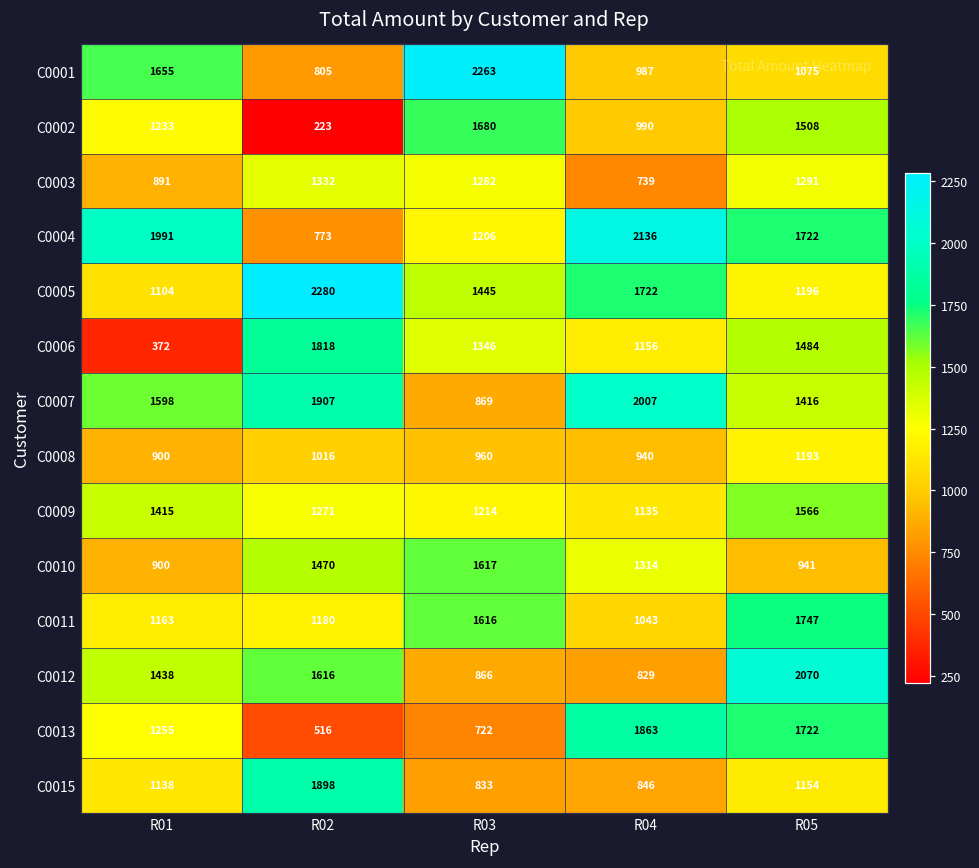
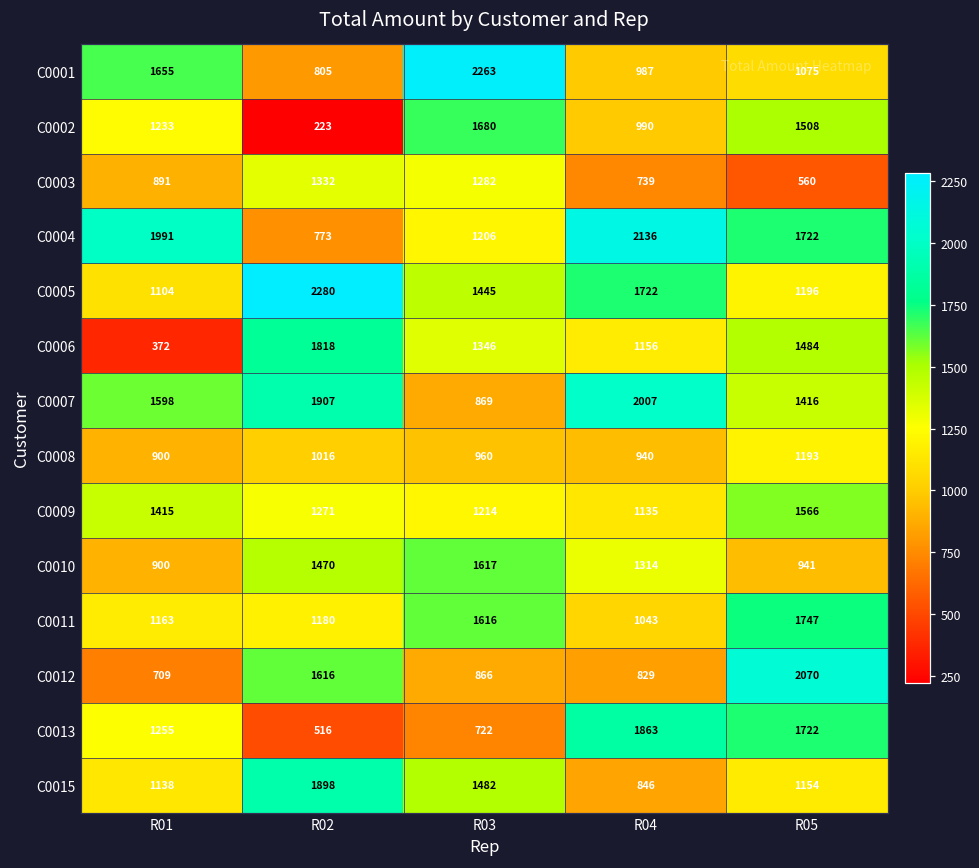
C0003, R05: 1291 -> 560
C0012, R01: 1438 -> 709
C0015, R03: 833 -> 1482
